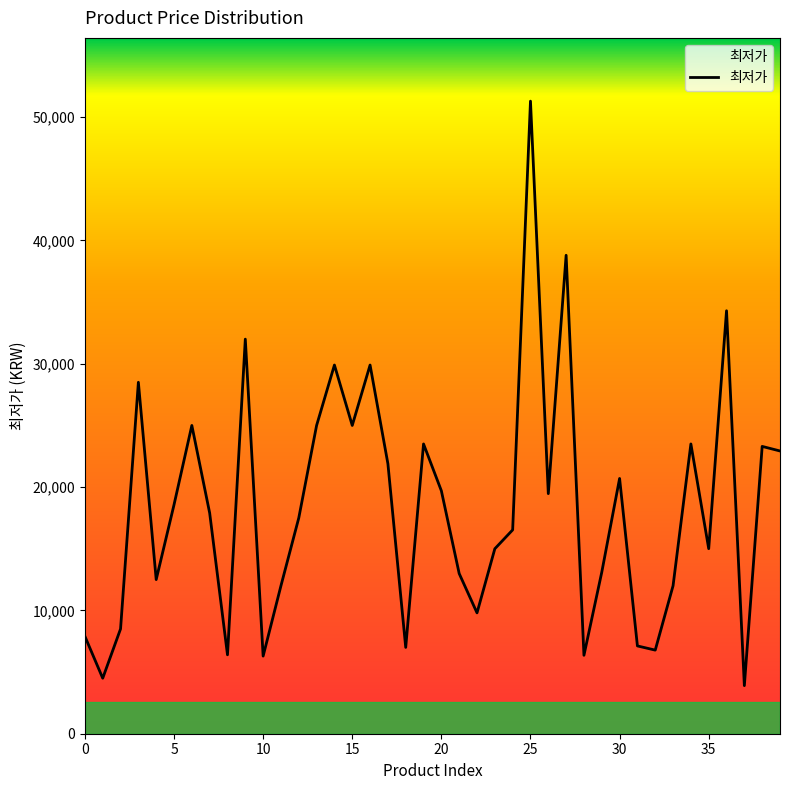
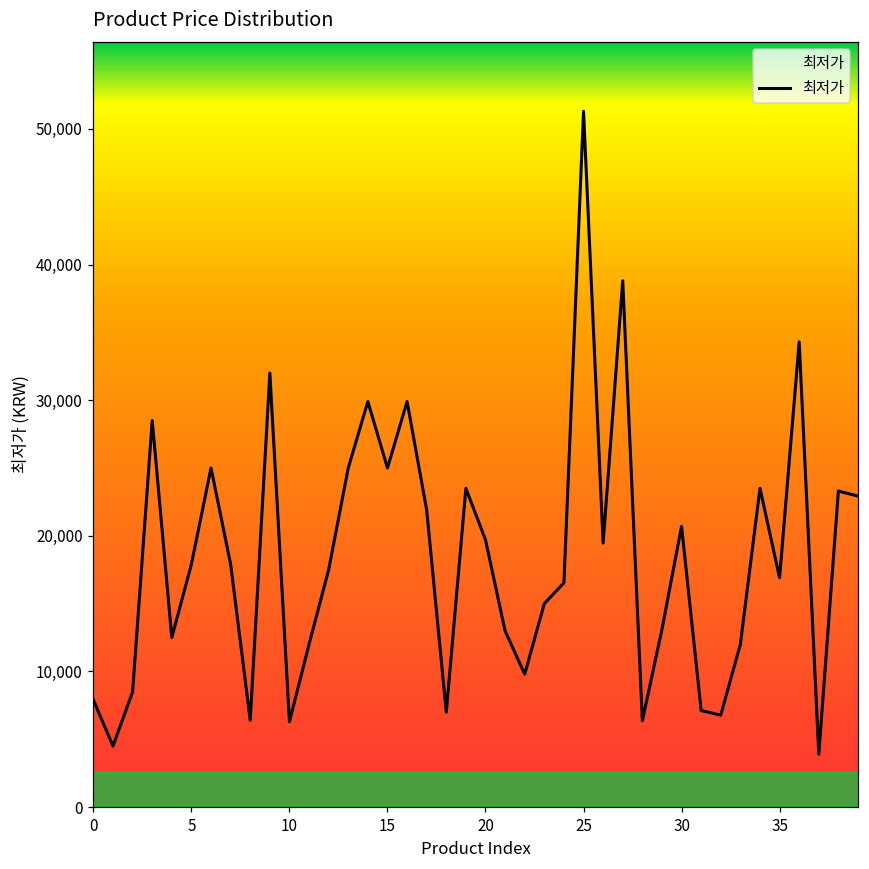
5: 18,600 -> 17,900
35: 15,000 -> 16,900
